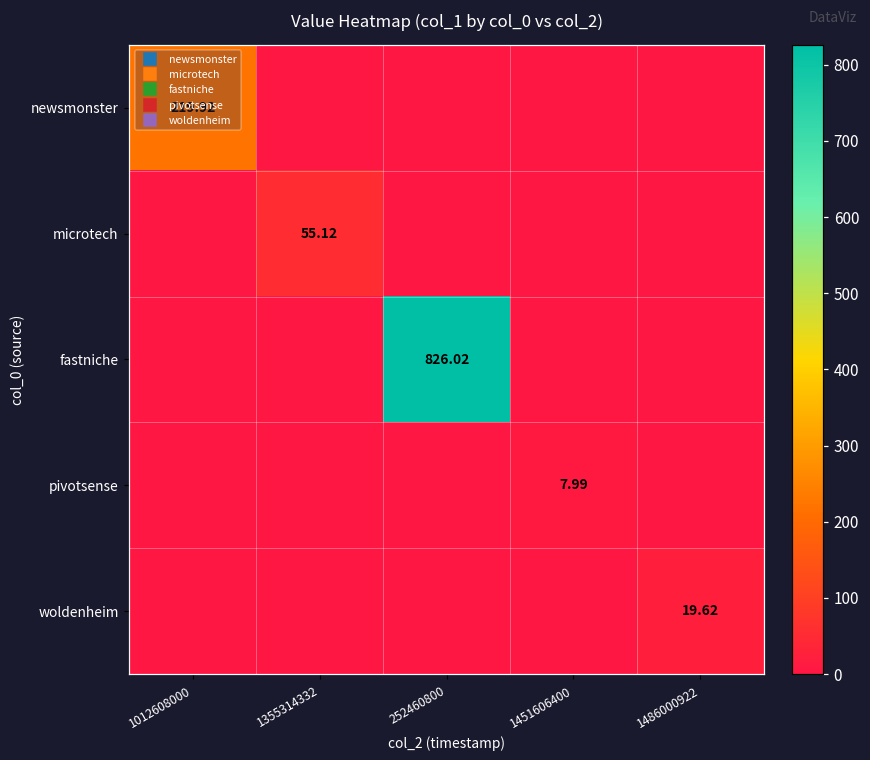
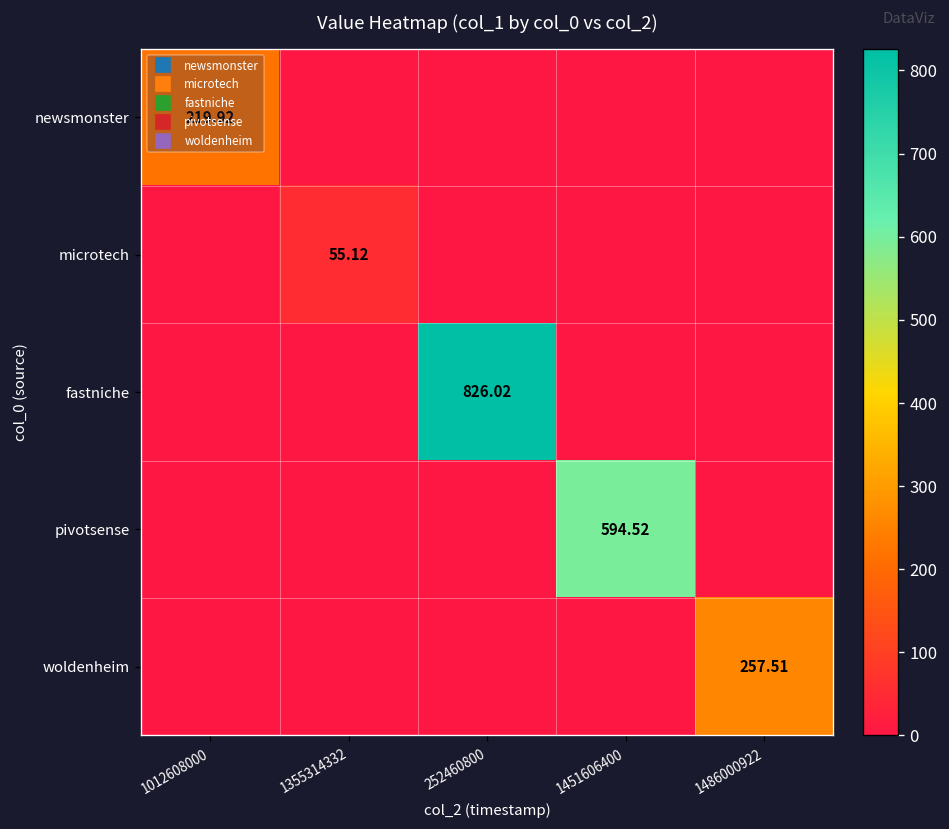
pivotsense, 1451606400: 7.99 -> 594.52
woldenheim, 1486000922: 19.62 -> 257.51
